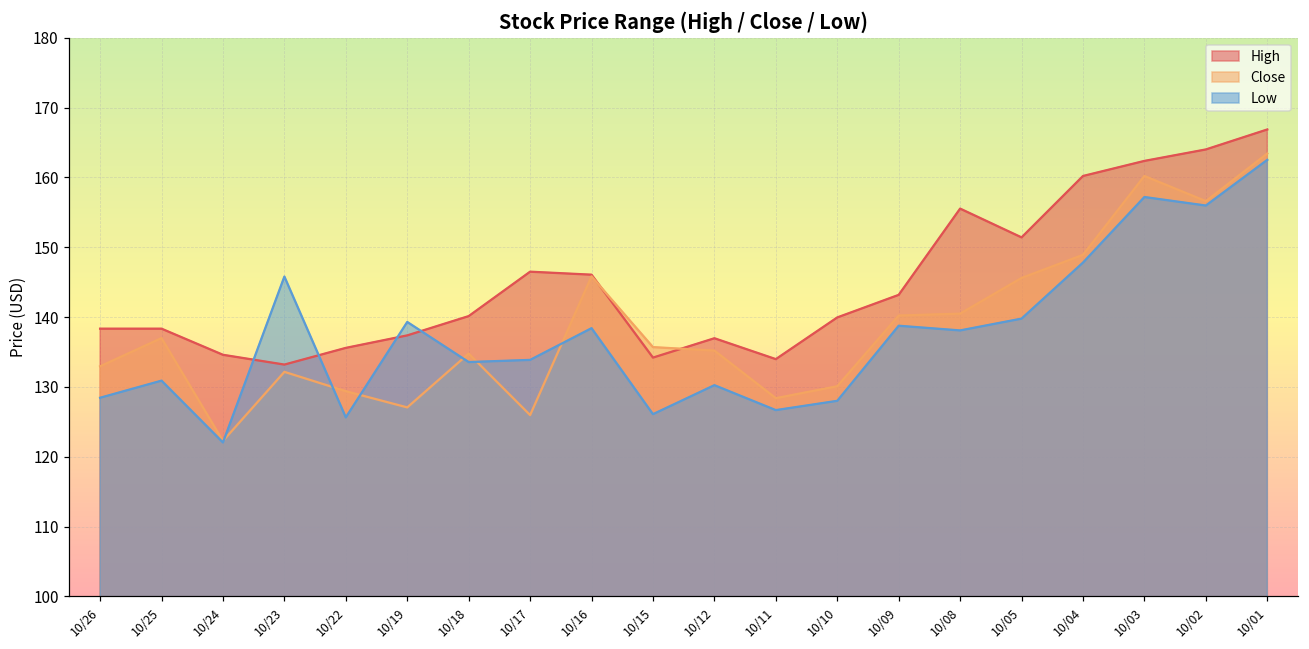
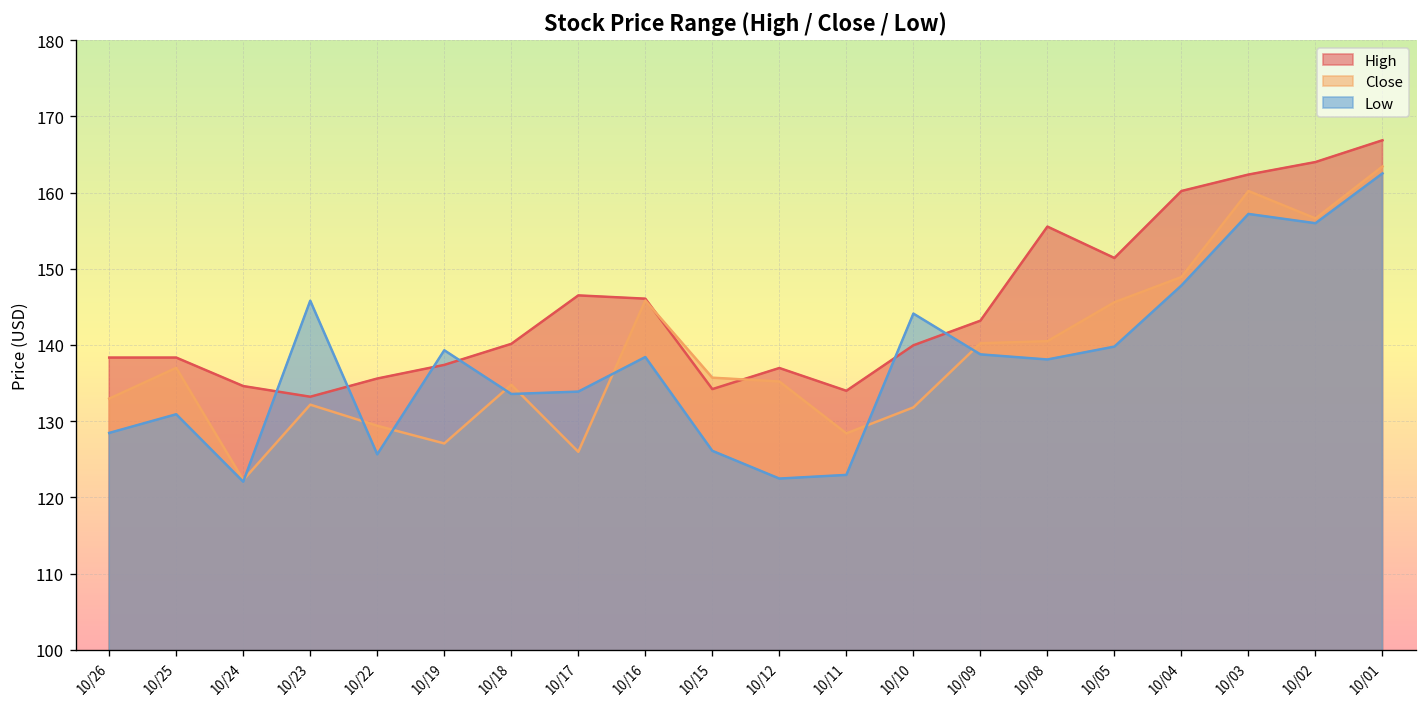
Low, 10/12: 130 -> 122
Low, 10/11: 127 -> 123
Close, 10/10: 130 -> 132
Low, 10/10: 128 -> 144
